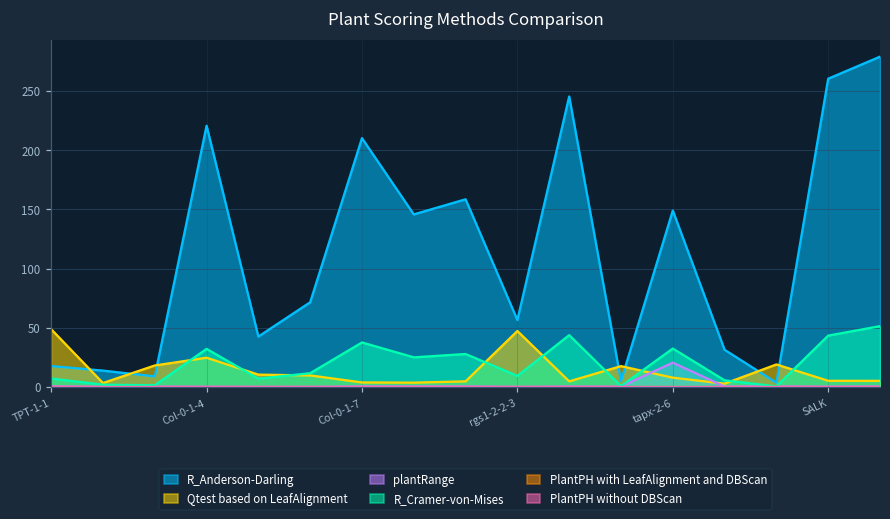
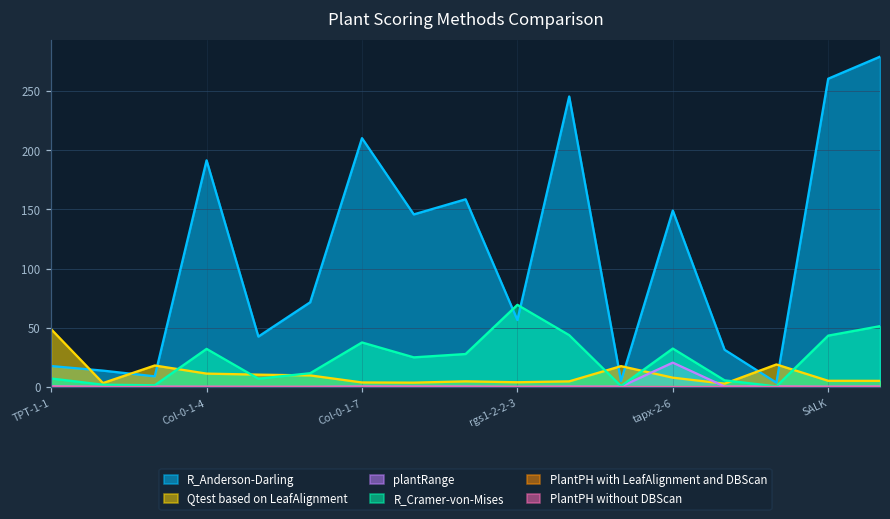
R_Anderson-Darling, Col-0-1-4: 221 -> 191
Qtest based on LeafAlignment, Col-0-1-4: 25 -> 11
Qtest based on LeafAlignment, rgs1-2-2-3: 47 -> 4
R_Cramer-von-Mises, rgs1-2-2-3: 9 -> 69
